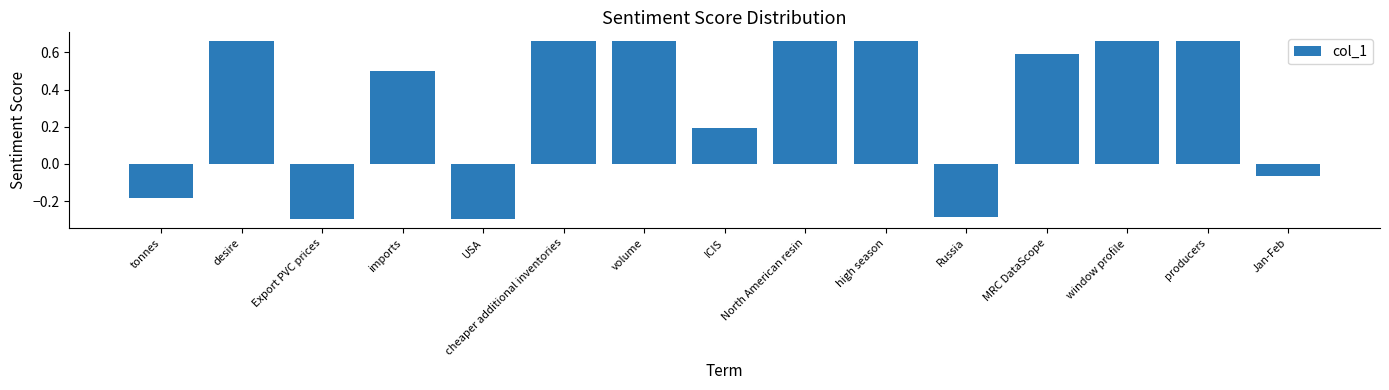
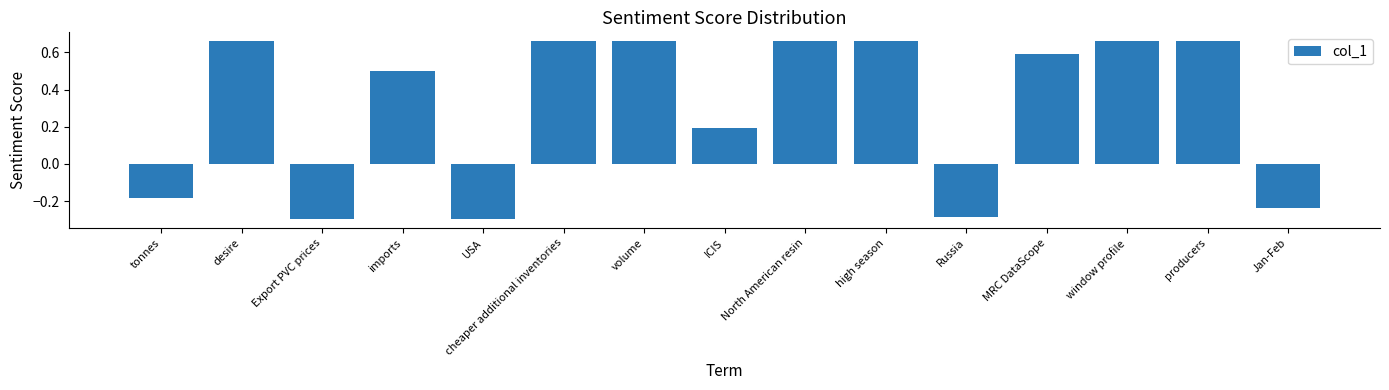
Jan-Feb: -0.07 -> -0.24
